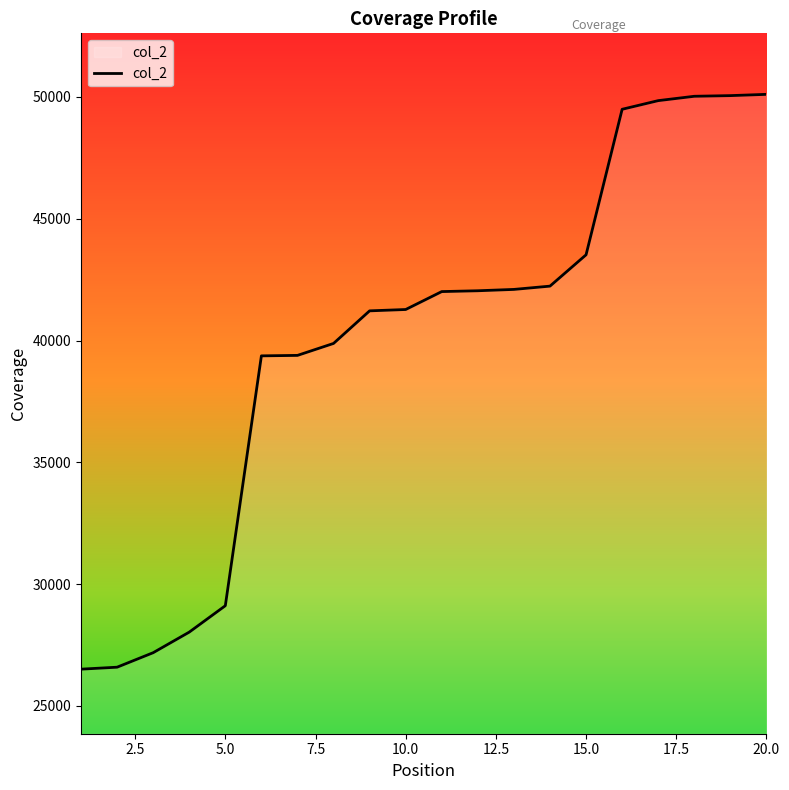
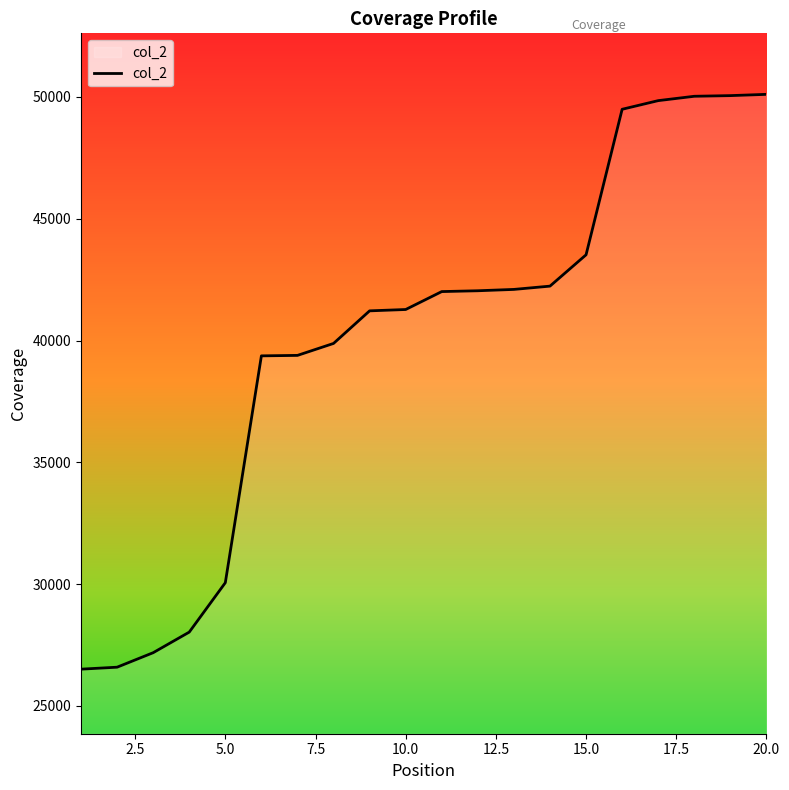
5.0: 29100 -> 30100
